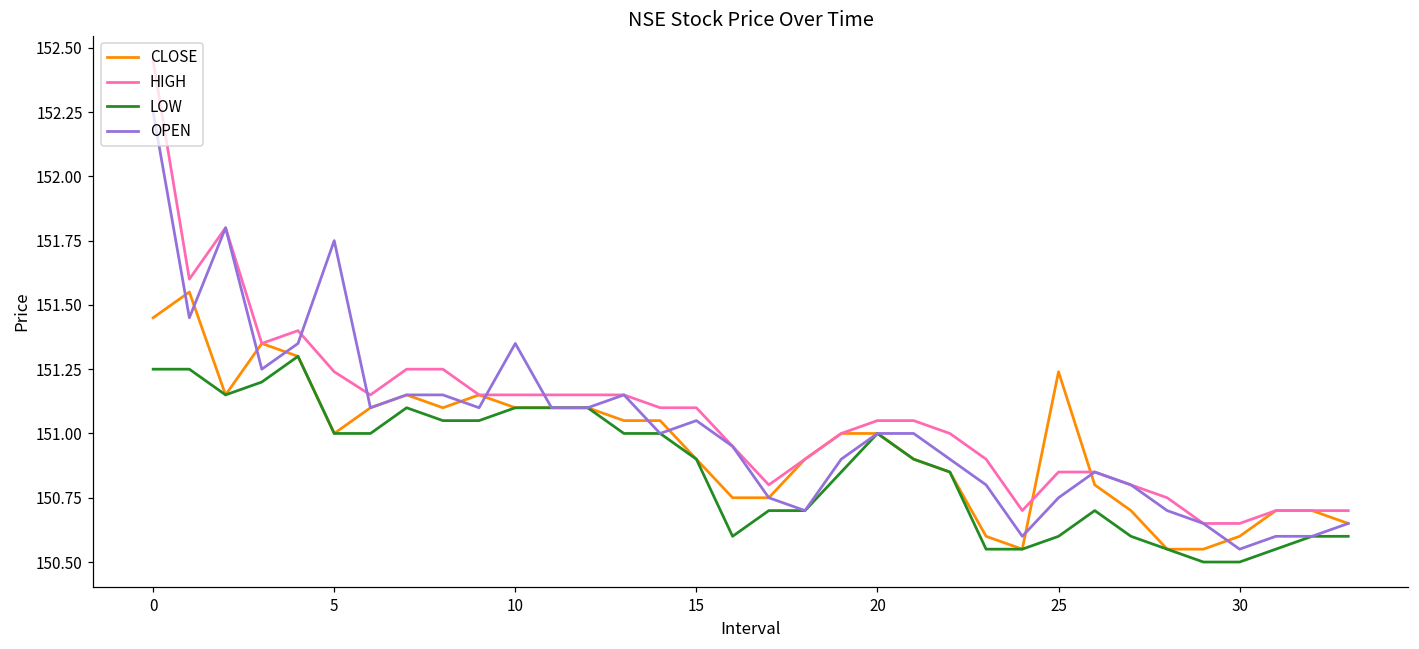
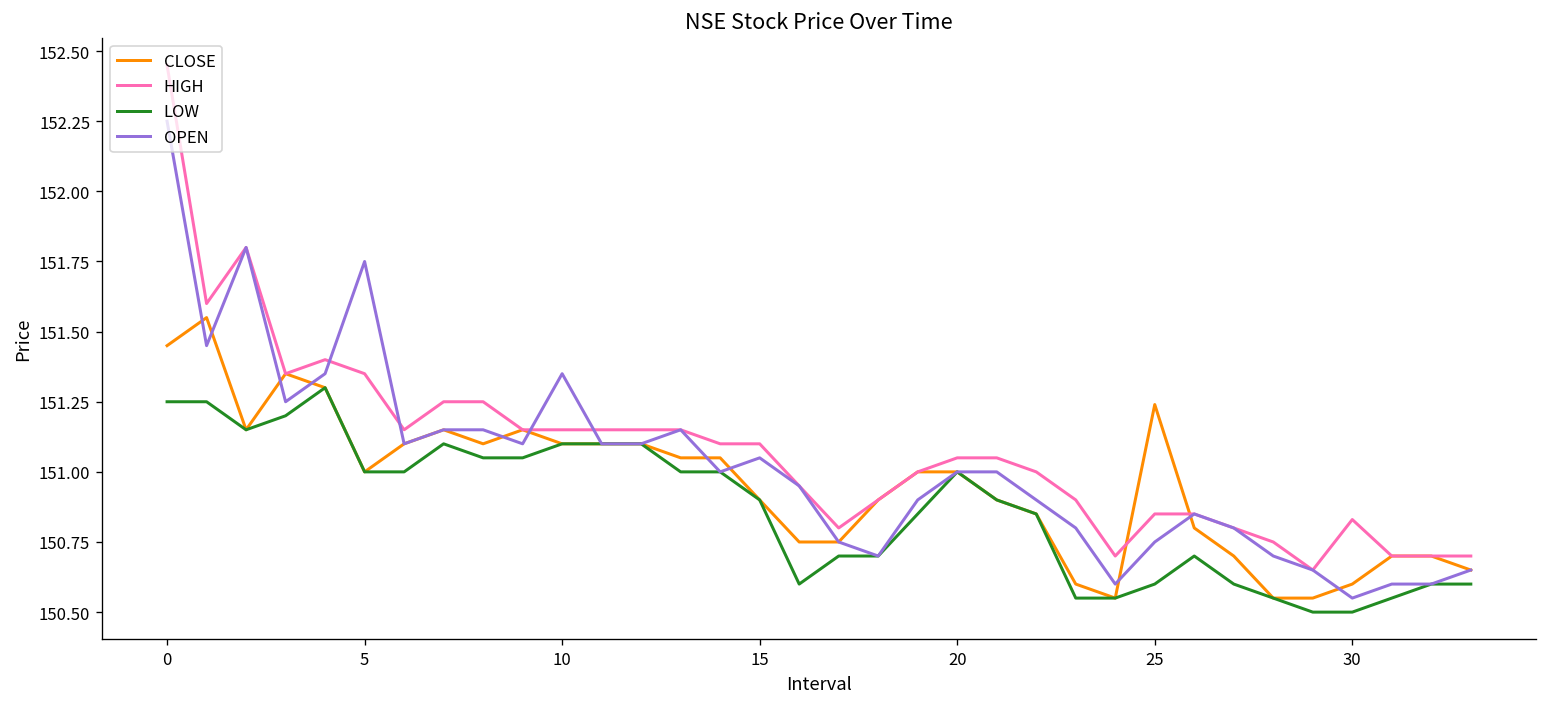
HIGH, 5: 151.24 -> 151.35
HIGH, 30: 150.65 -> 150.83
